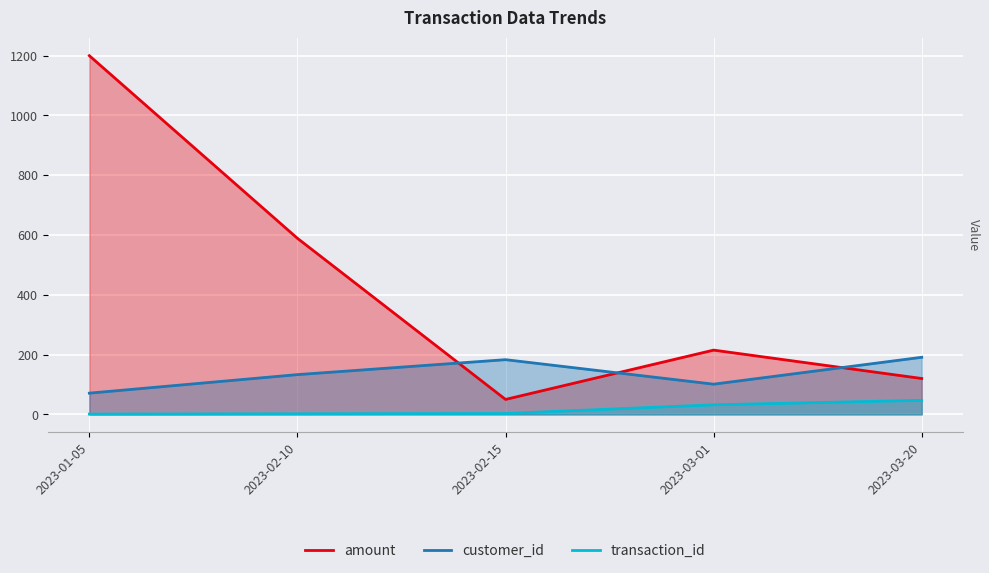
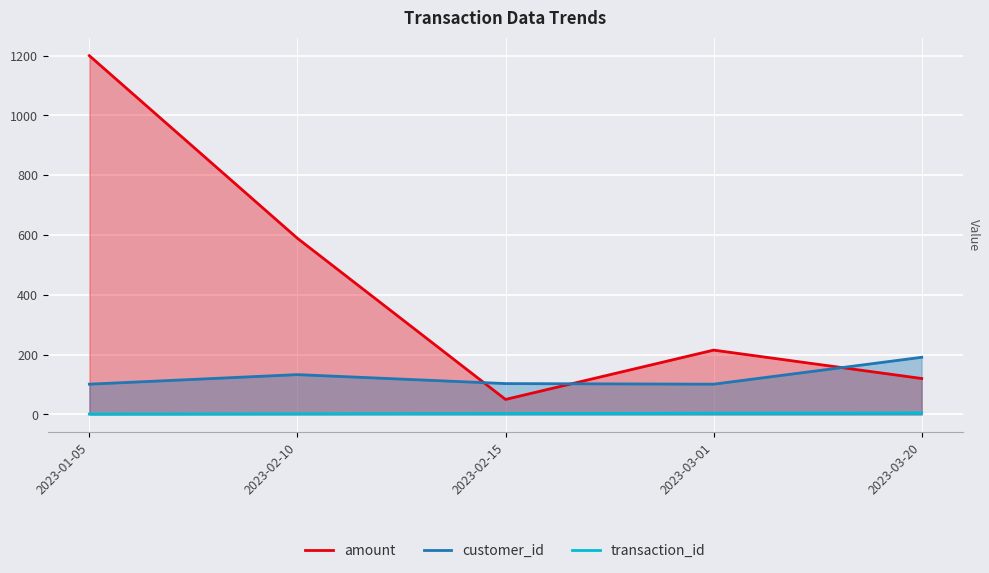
customer_id, 2023-01-05: 70 -> 100
customer_id, 2023-02-15: 180 -> 100
transaction_id, 2023-03-01: 30 -> 0
transaction_id, 2023-03-20: 50 -> 10
